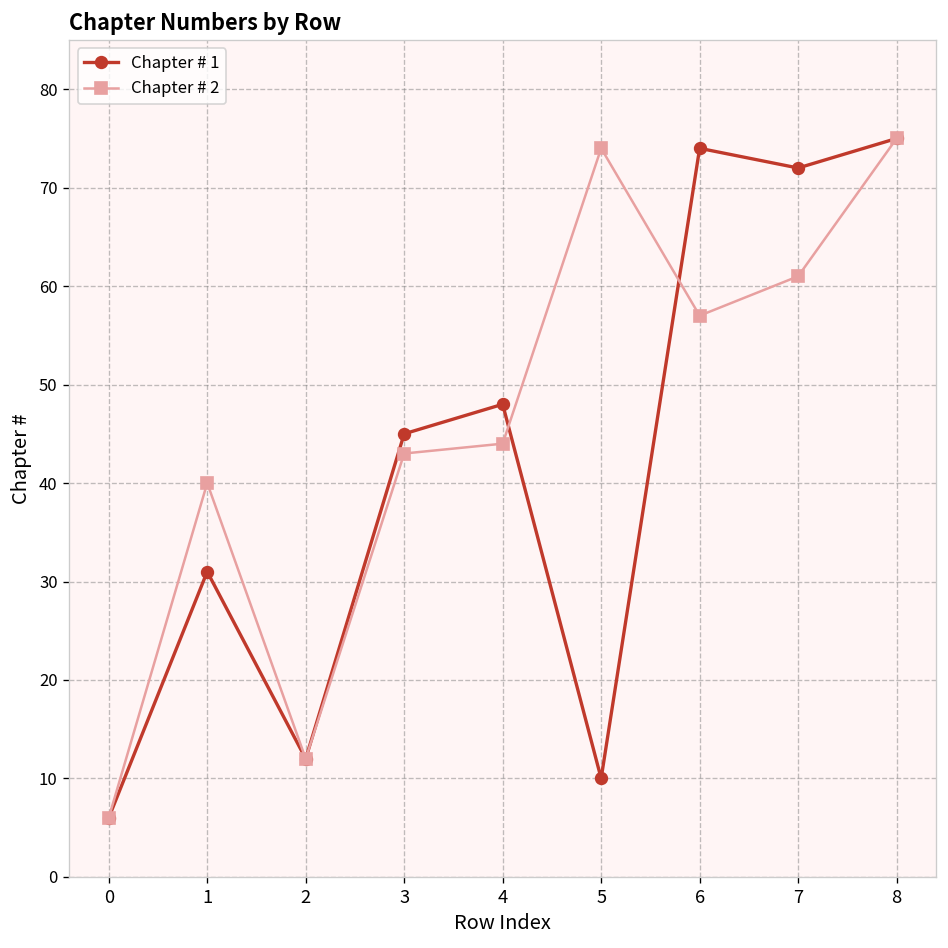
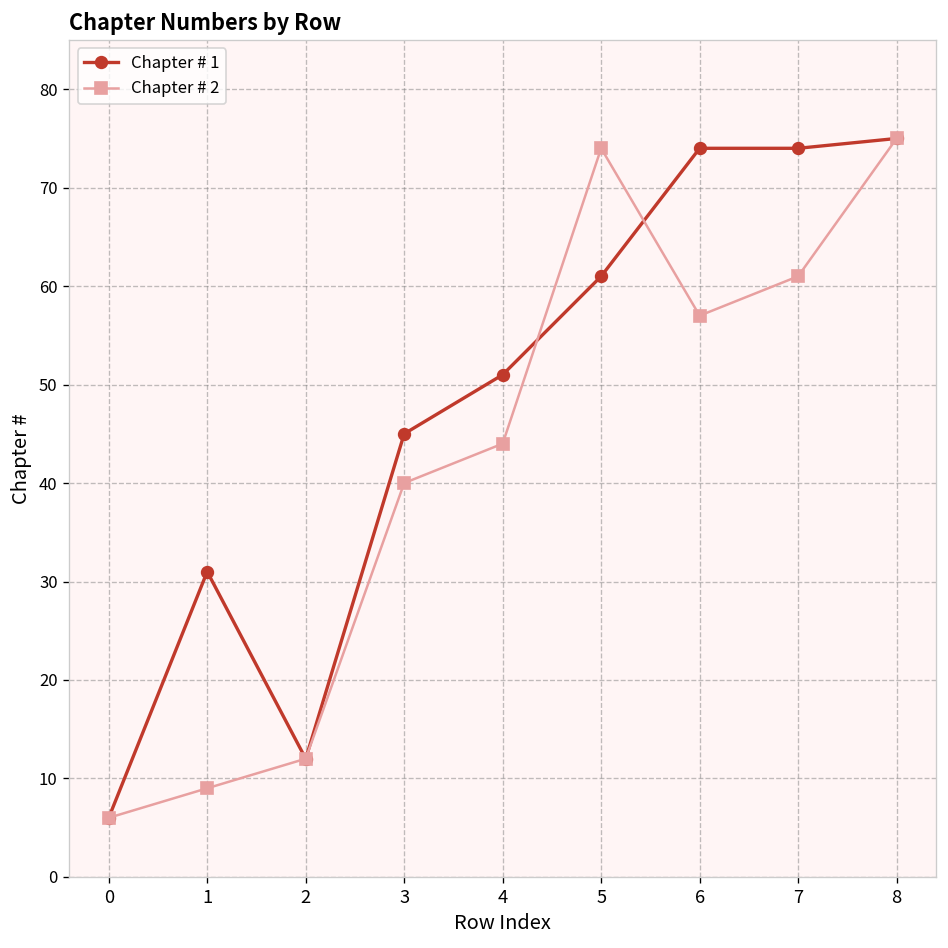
Chapter # 2, 1: 40 -> 9
Chapter # 2, 3: 43 -> 40
Chapter # 1, 4: 48 -> 51
Chapter # 1, 5: 10 -> 61
Chapter # 1, 7: 72 -> 74
